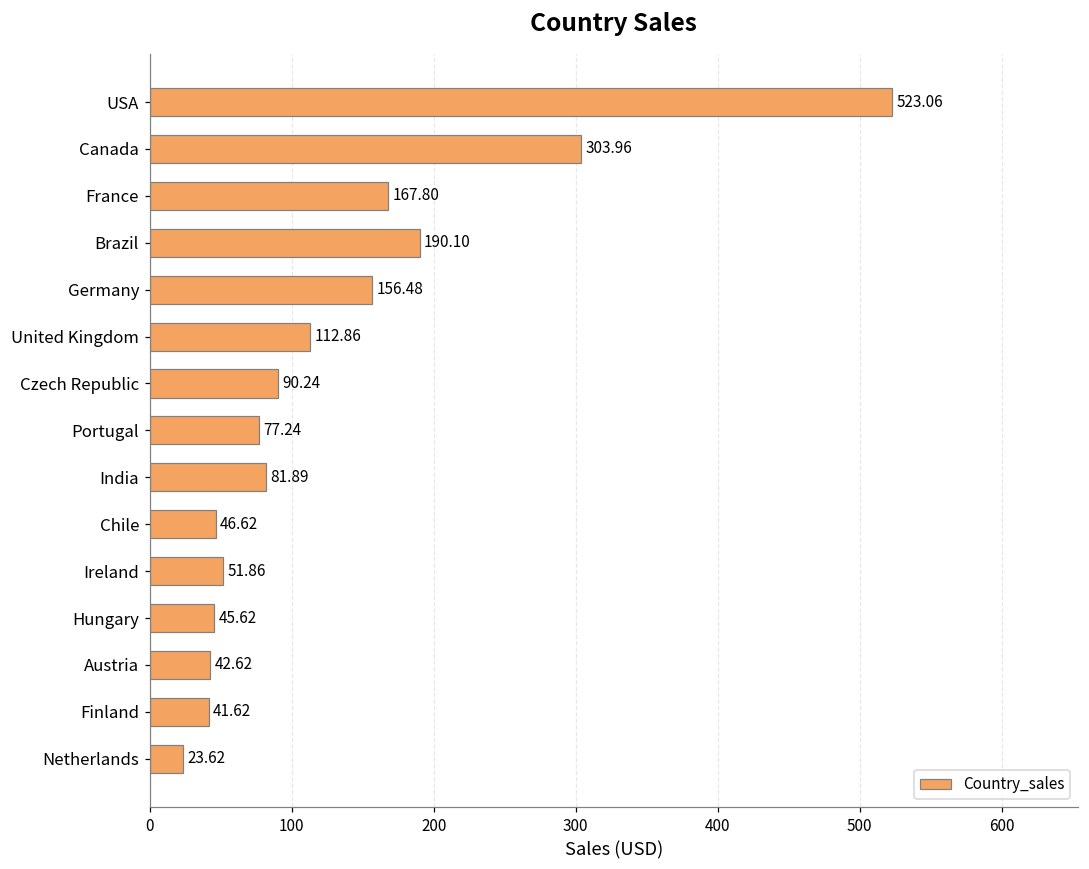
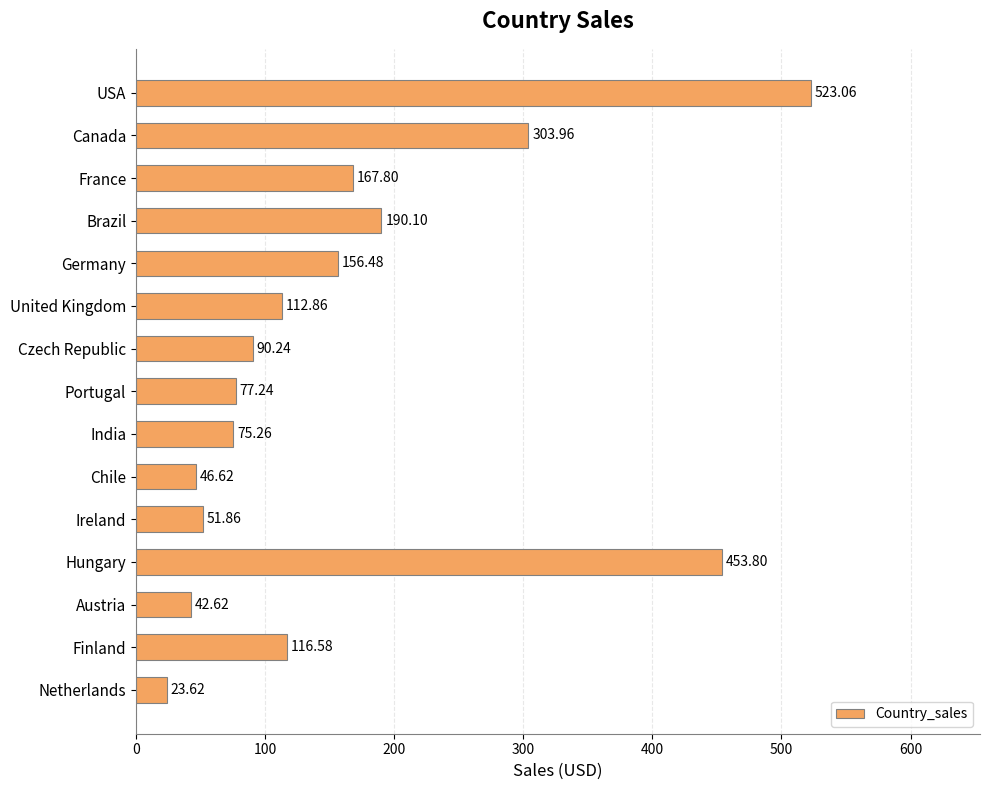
India: 81.89 -> 75.26
Hungary: 45.62 -> 453.80
Finland: 41.62 -> 116.58
